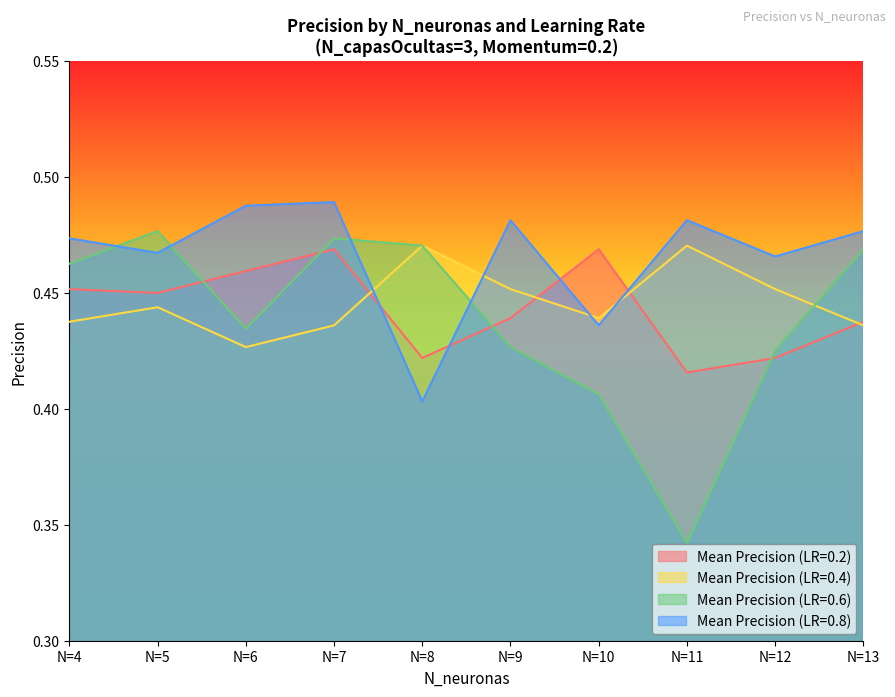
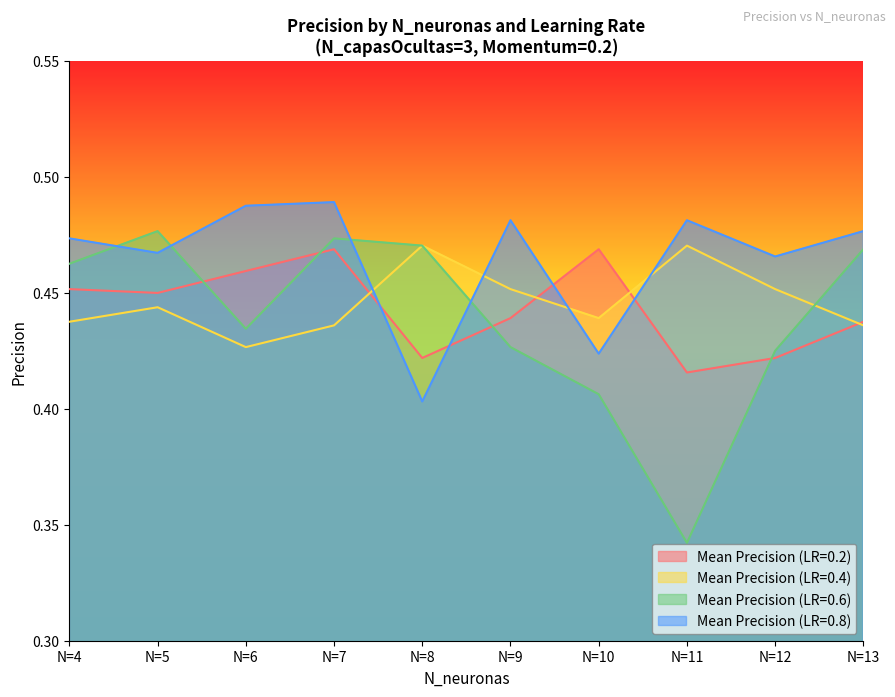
Mean Precision (LR=0.8), N=10: 0.436 -> 0.424
